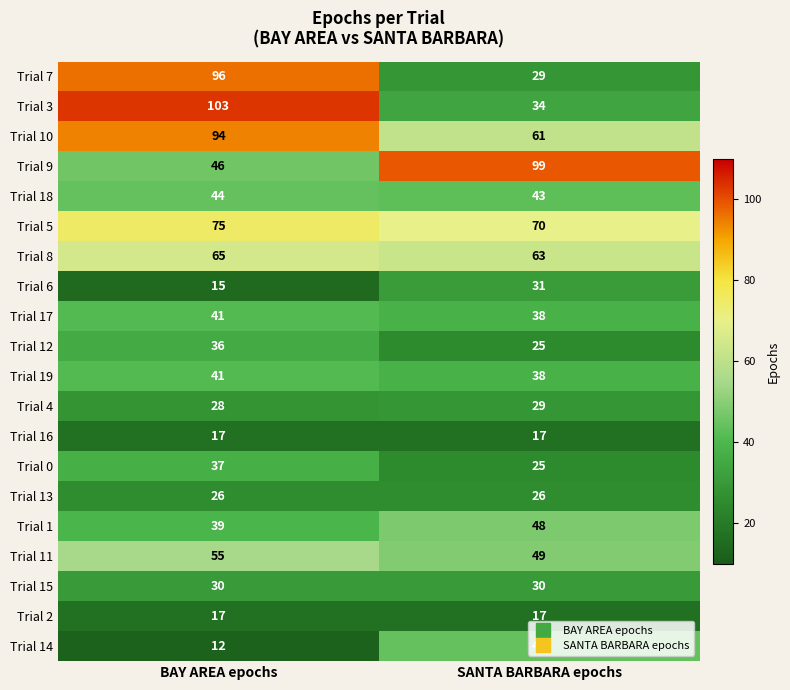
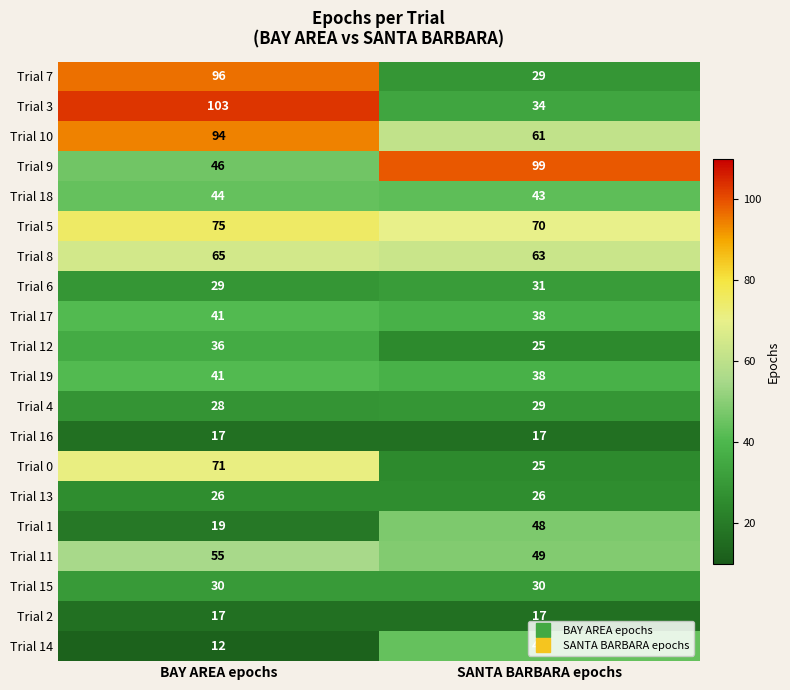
Trial 6, BAY AREA epochs: 15 -> 29
Trial 0, BAY AREA epochs: 37 -> 71
Trial 1, BAY AREA epochs: 39 -> 19
